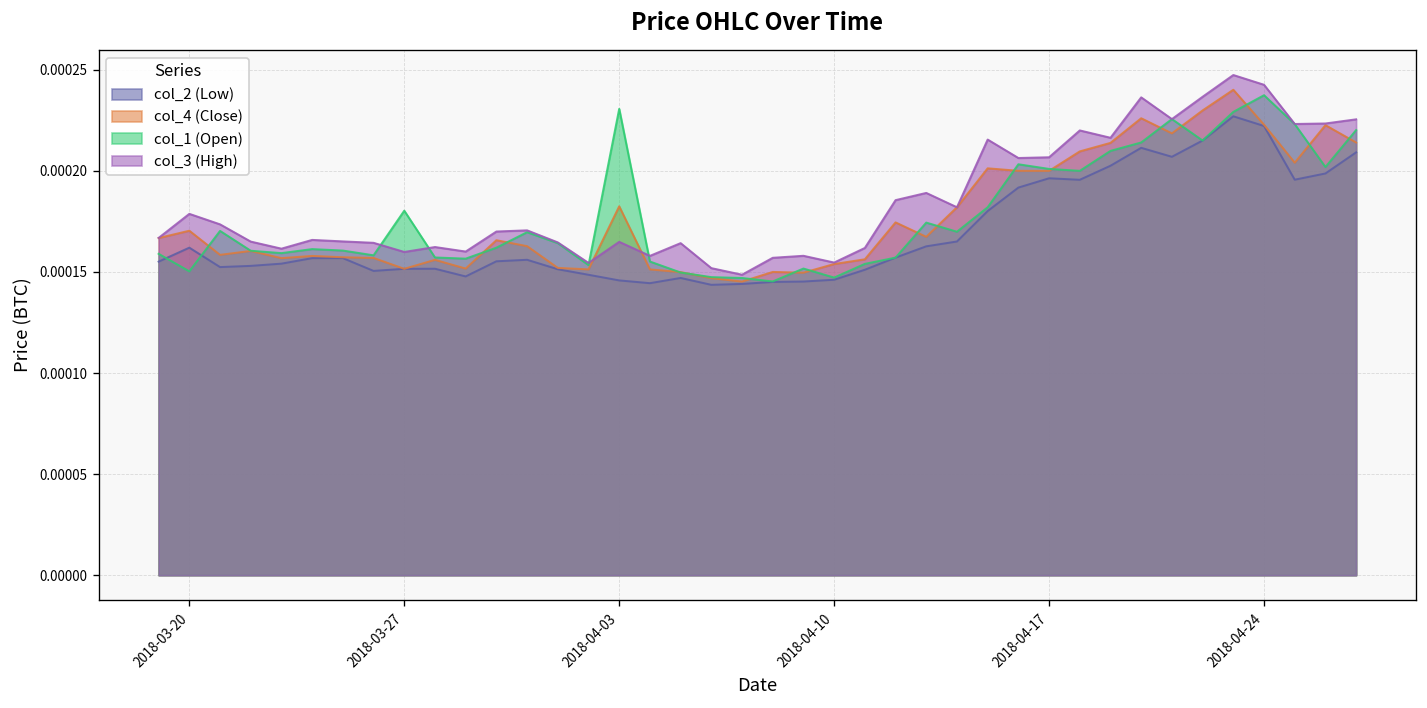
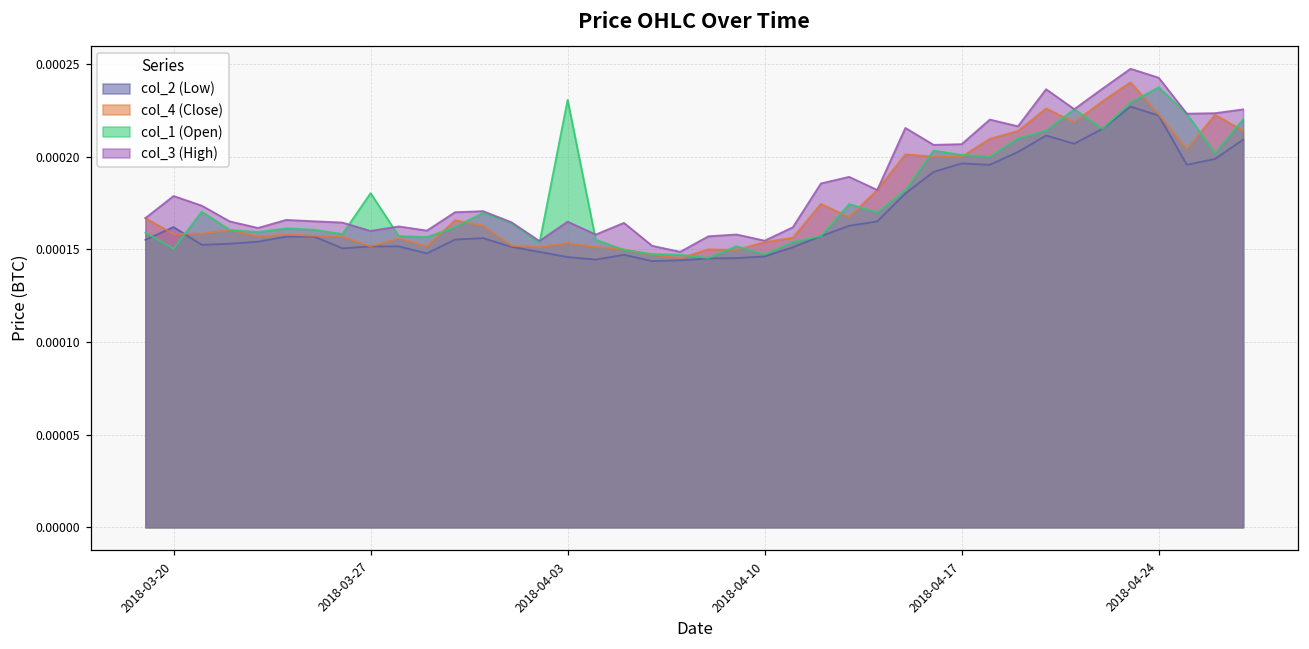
col_4 (Close), 2018-03-20: 0.000170 -> 0.000158
col_4 (Close), 2018-04-03: 0.000182 -> 0.000153
